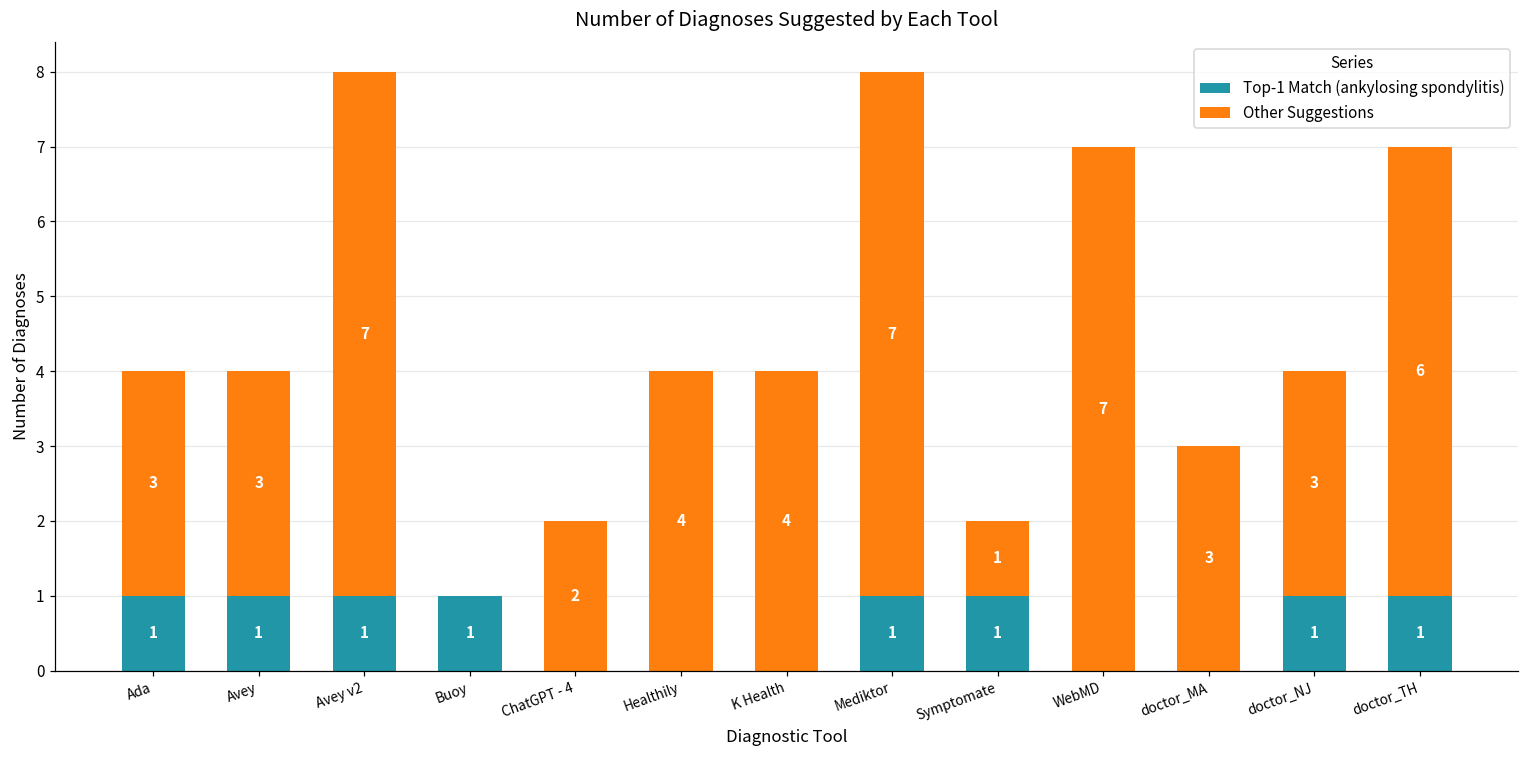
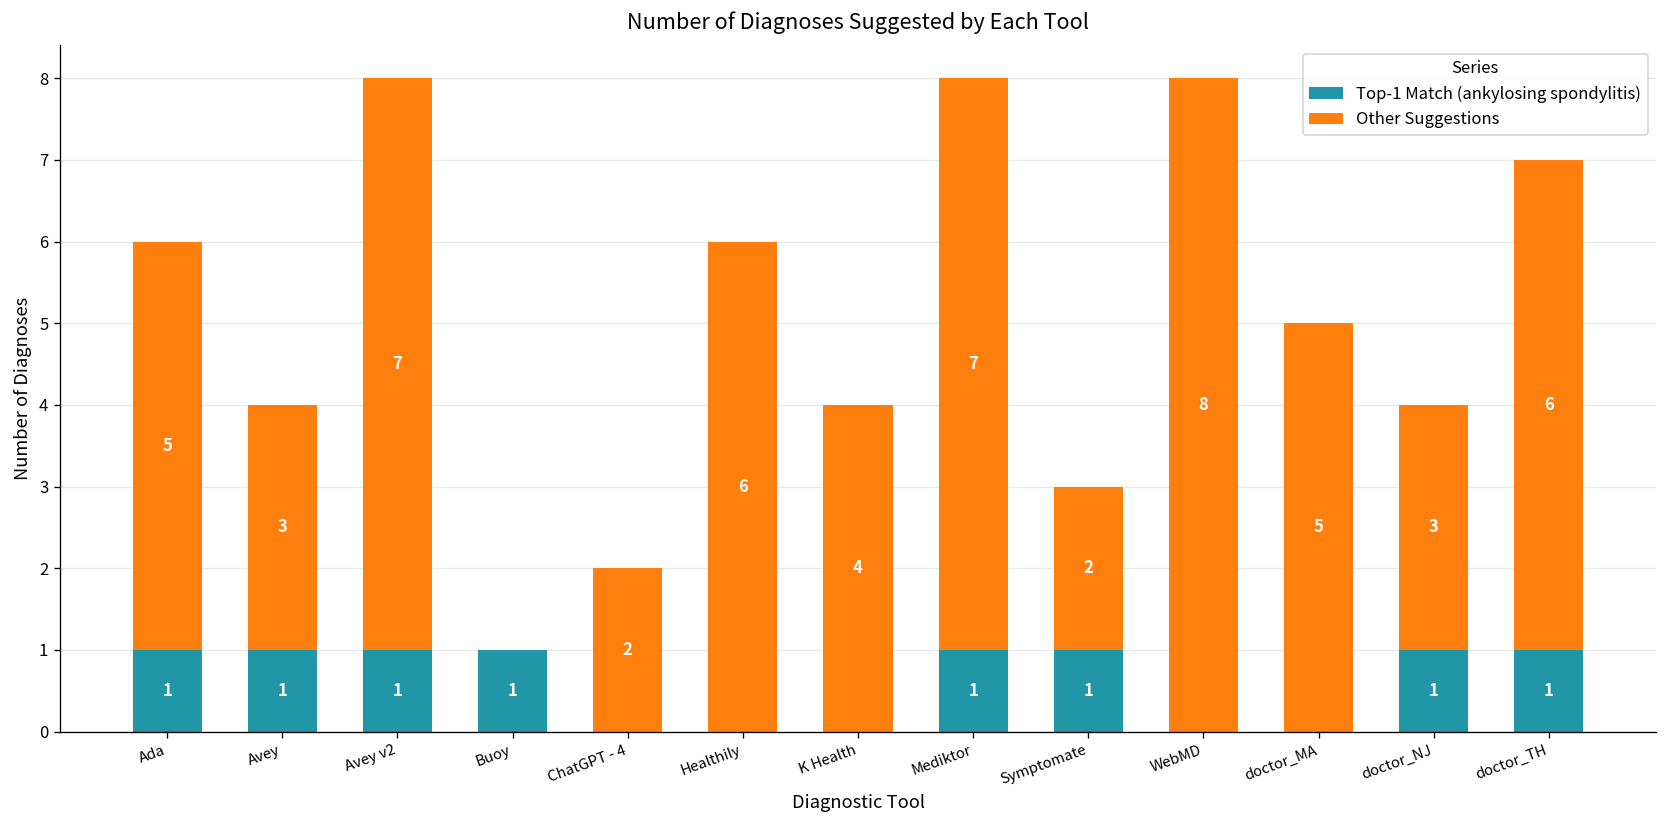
Other Suggestions, Ada: 3 -> 5
Other Suggestions, Healthily: 4 -> 6
Other Suggestions, Symptomate: 1 -> 2
Other Suggestions, WebMD: 7 -> 8
Other Suggestions, doctor_MA: 3 -> 5
